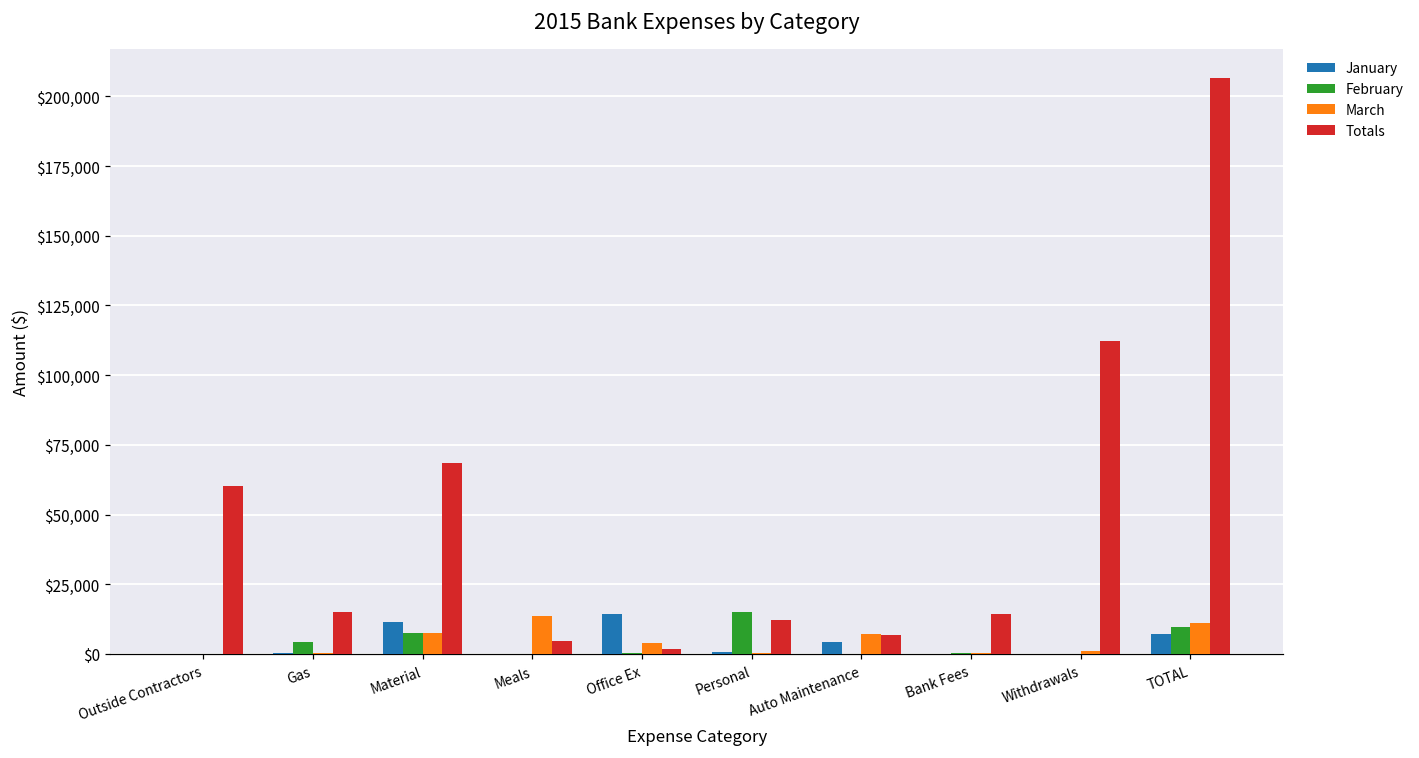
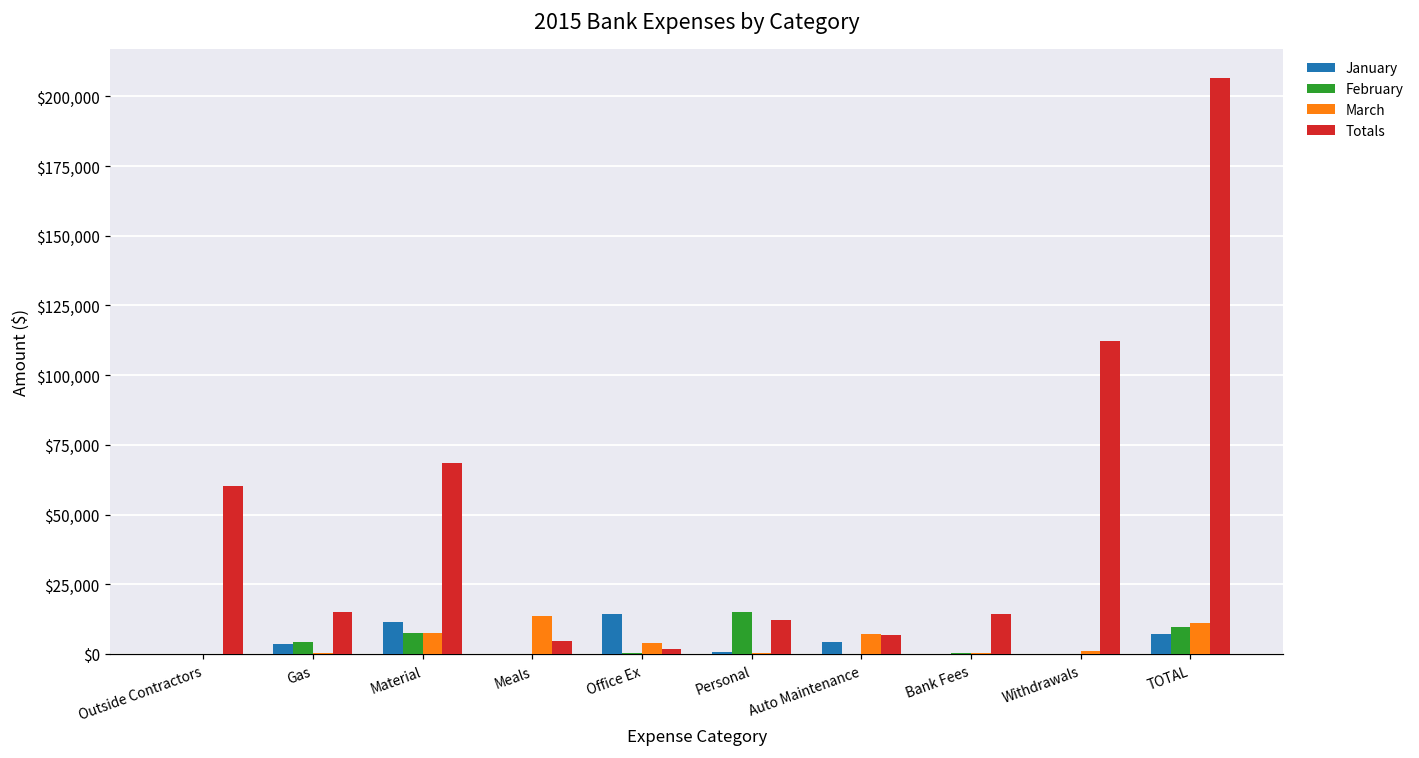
January, Gas: $0 -> $4,000
